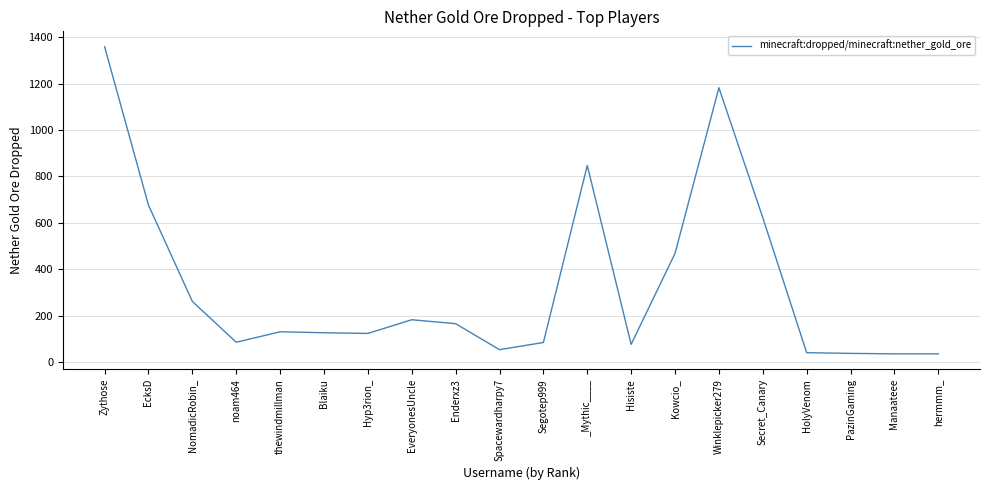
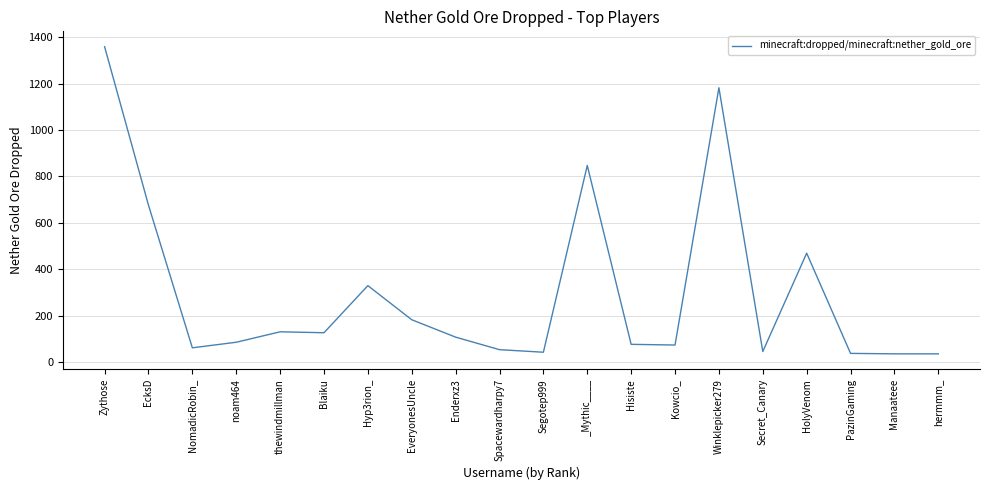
NomadicRobin_: 260 -> 60
Hyp3rion_: 120 -> 330
Enderxz3: 170 -> 110
Segotep999: 80 -> 40
Kowcio_: 470 -> 70
Secret_Canary: 620 -> 50
HolyVenom: 40 -> 470
